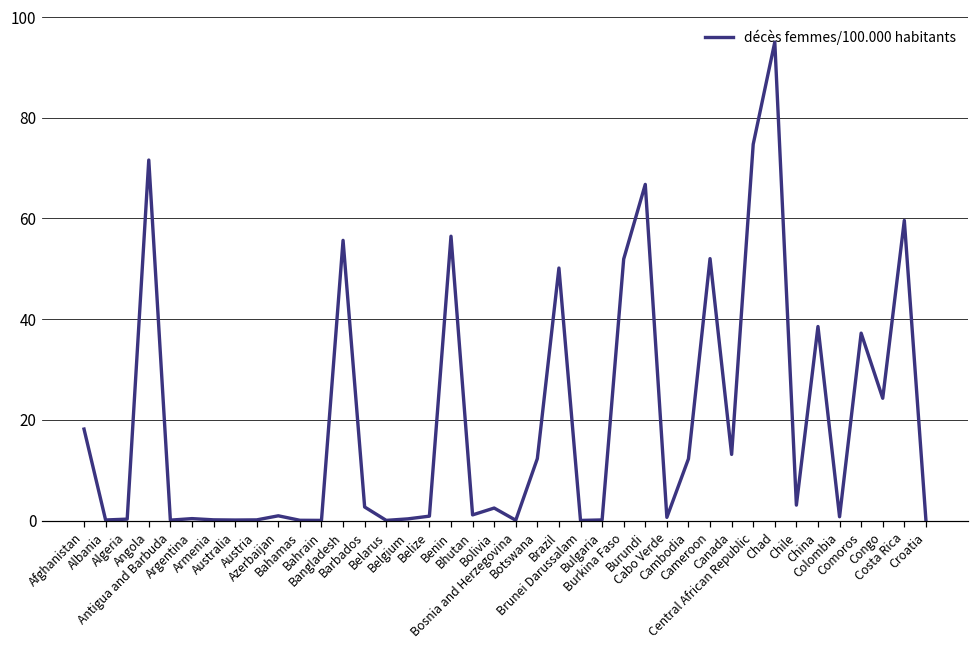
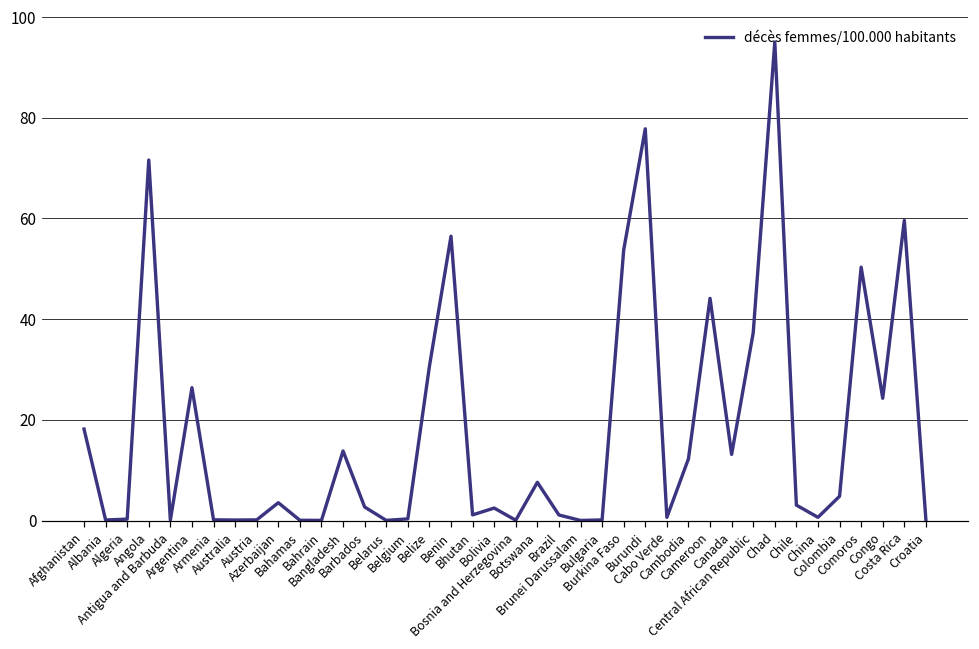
Argentina: 0 -> 26
Azerbaijan: 1 -> 4
Bangladesh: 56 -> 14
Belize: 1 -> 31
Botswana: 12 -> 8
Brazil: 50 -> 1
Burkina Faso: 52 -> 54
Burundi: 67 -> 78
Cameroon: 52 -> 44
Central African Republic: 75 -> 37
China: 39 -> 1
Colombia: 1 -> 5
Comoros: 37 -> 50
